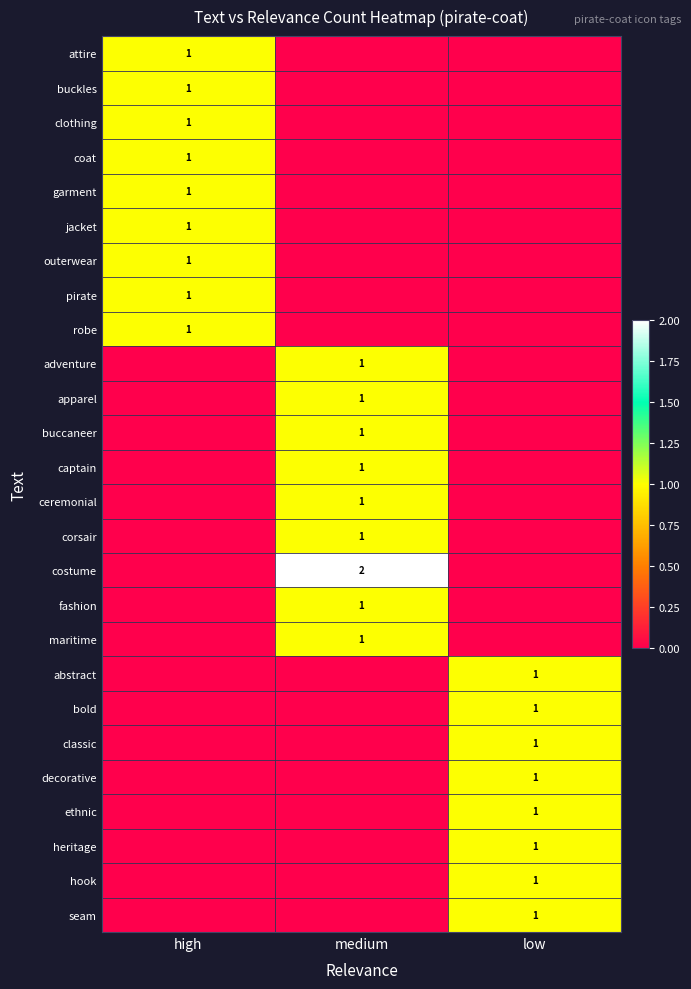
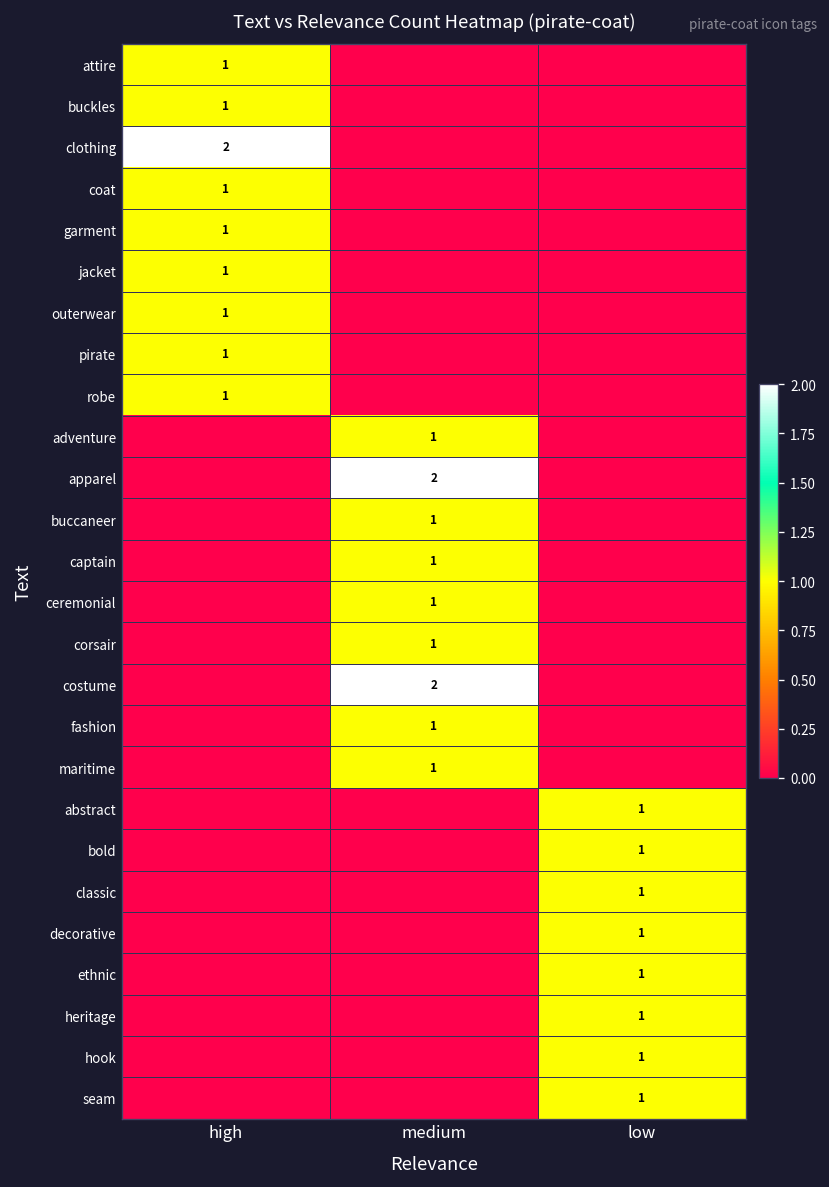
clothing, high: 1 -> 2
apparel, medium: 1 -> 2
